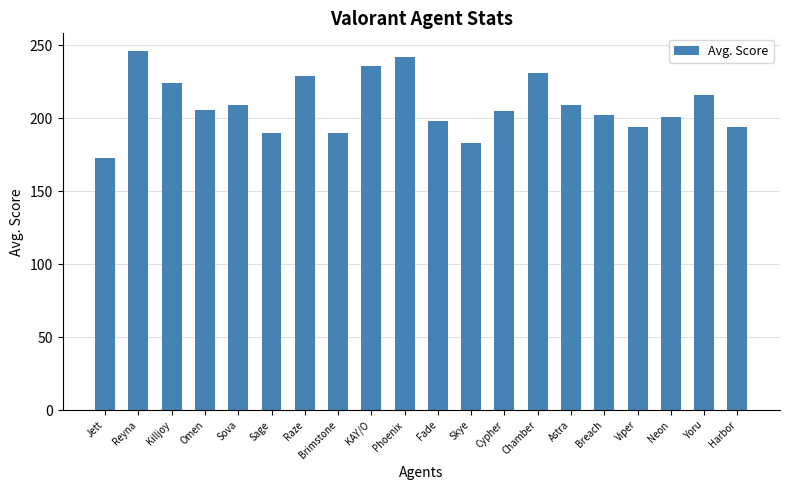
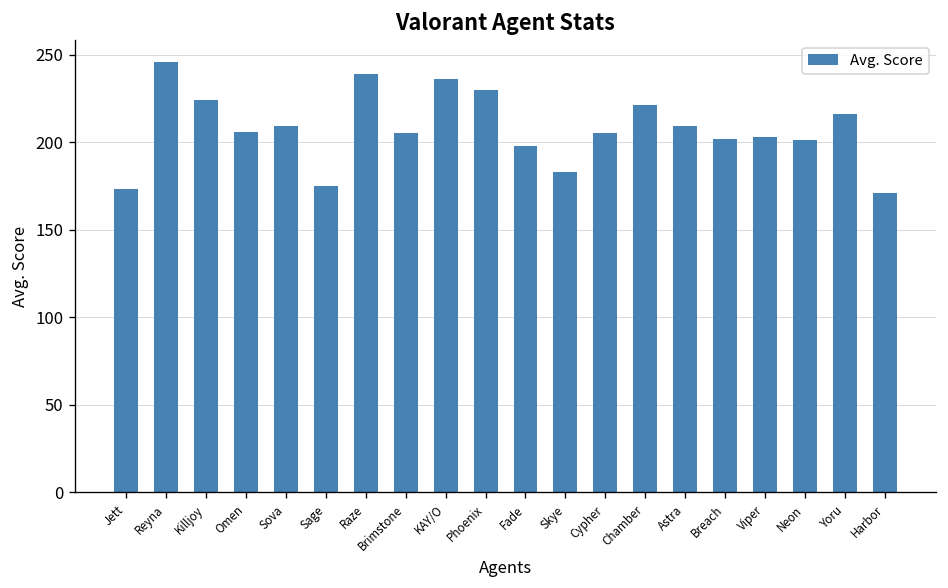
Sage: 190 -> 175
Raze: 229 -> 239
Brimstone: 190 -> 205
Phoenix: 242 -> 230
Chamber: 231 -> 221
Viper: 194 -> 203
Harbor: 194 -> 171
